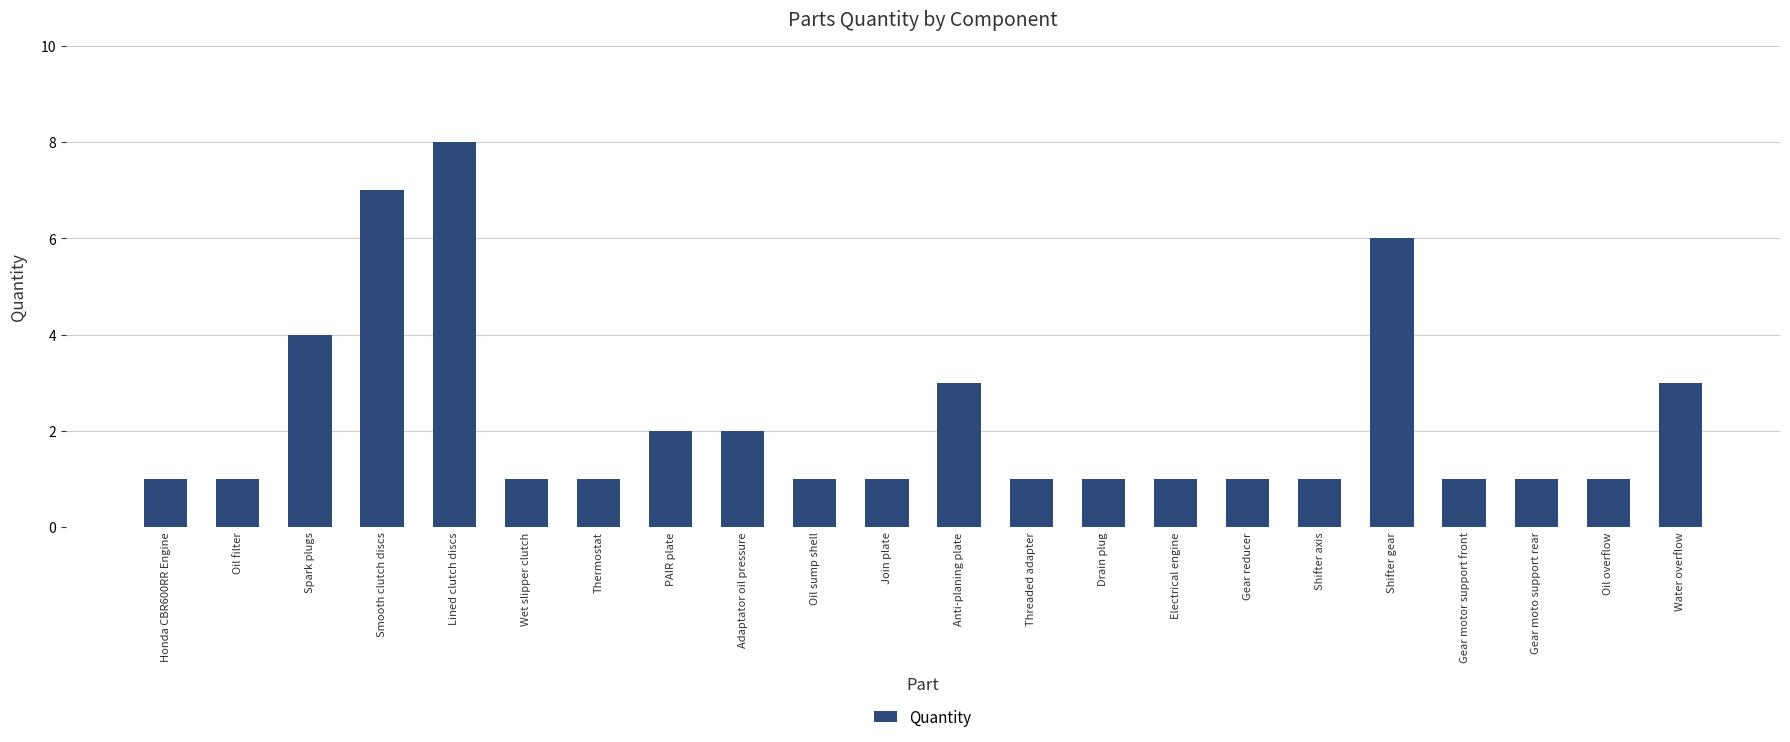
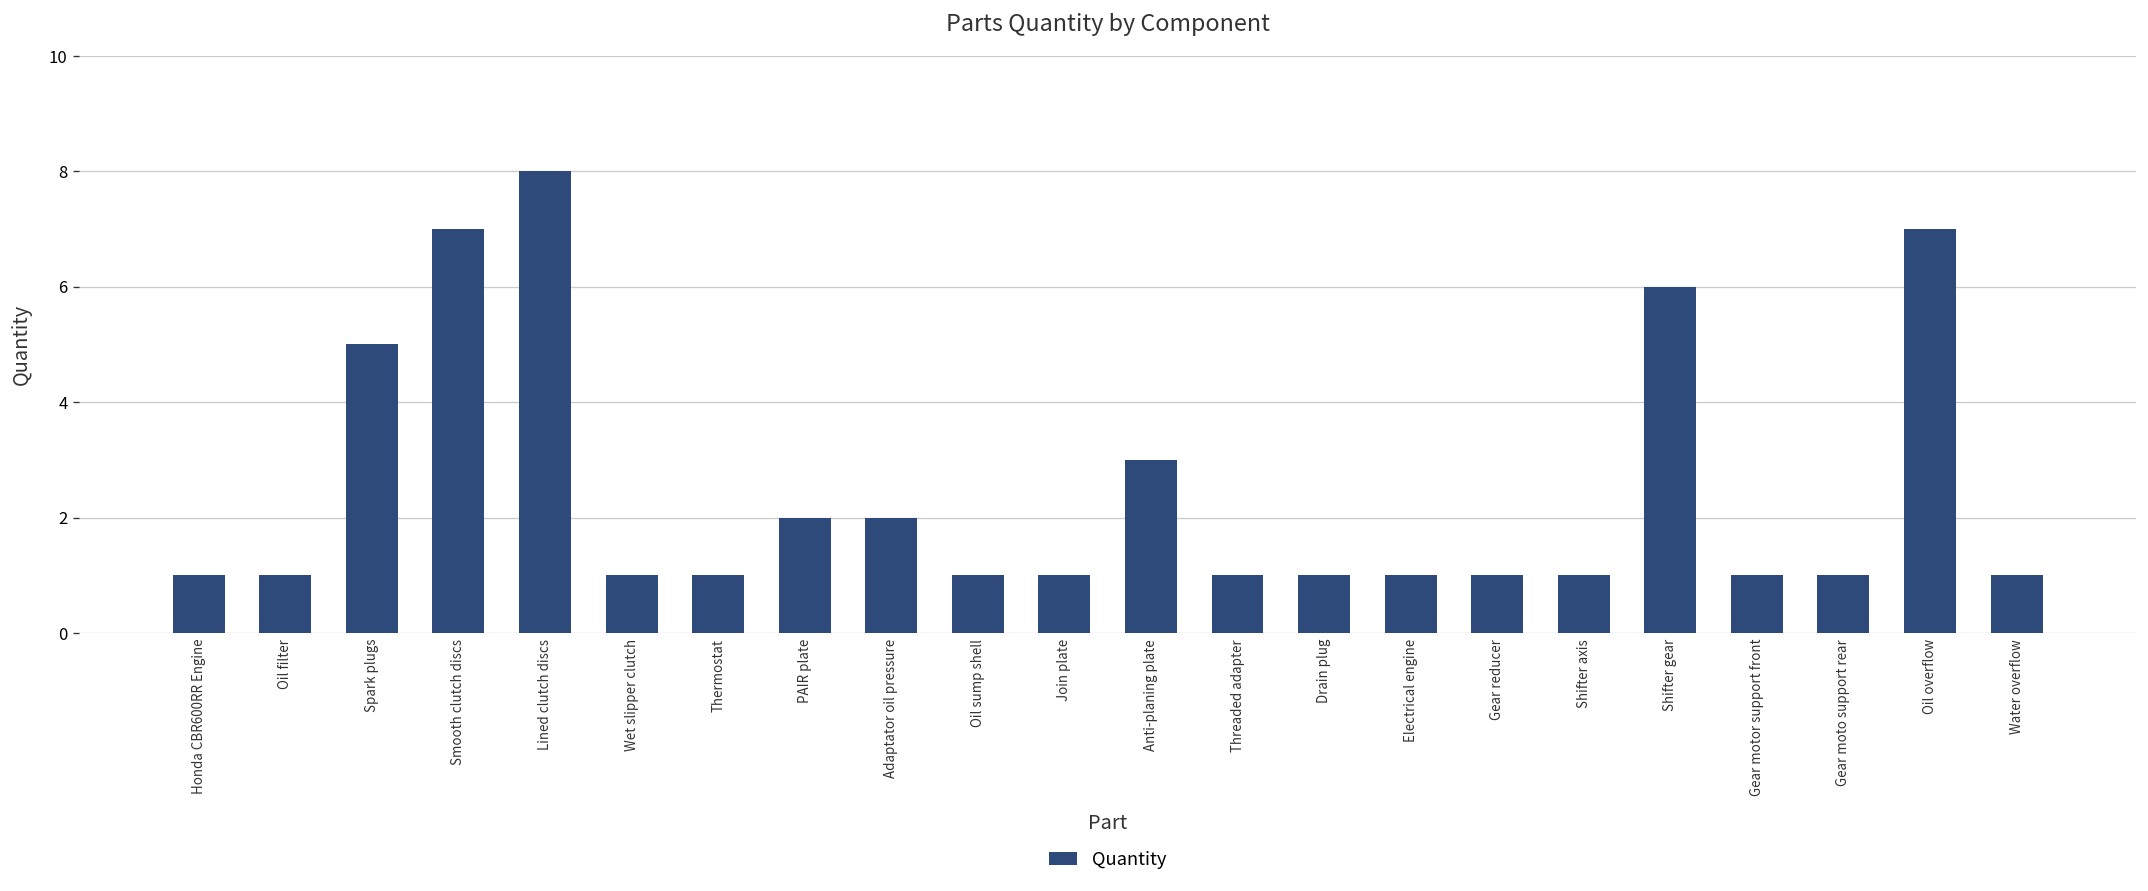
Spark plugs: 4 -> 5
Oil overflow: 1 -> 7
Water overflow: 3 -> 1
